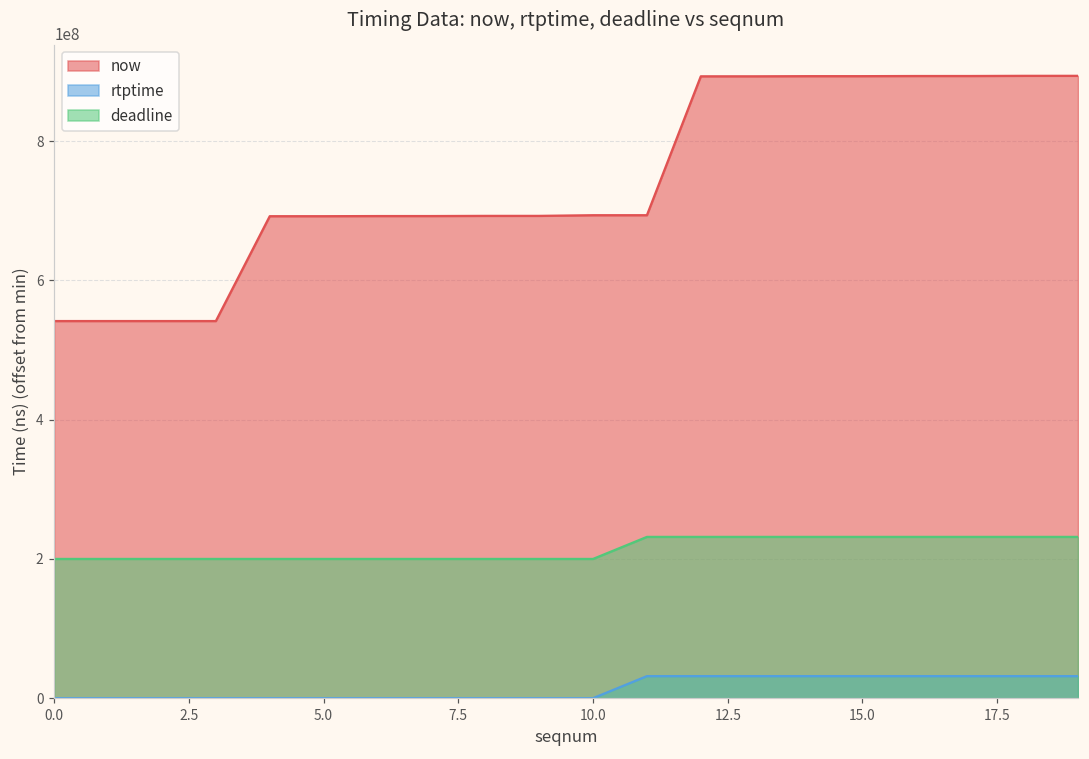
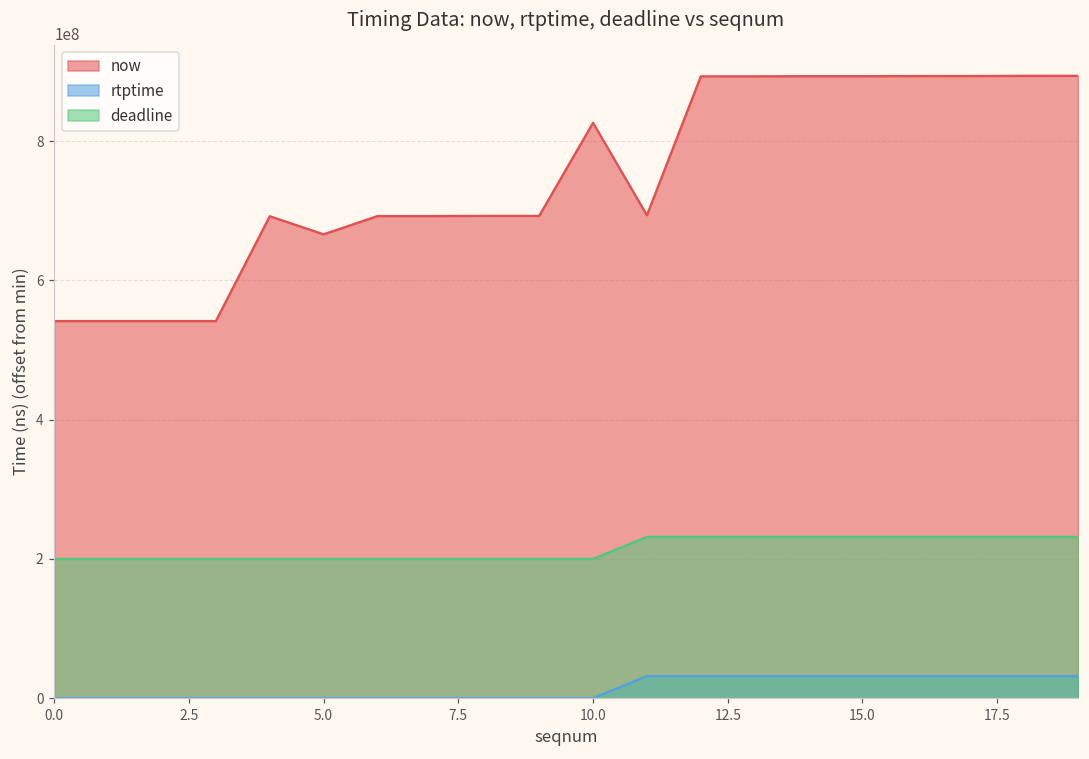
now, 5.0: 690000000 -> 670000000
now, 10.0: 690000000 -> 830000000
